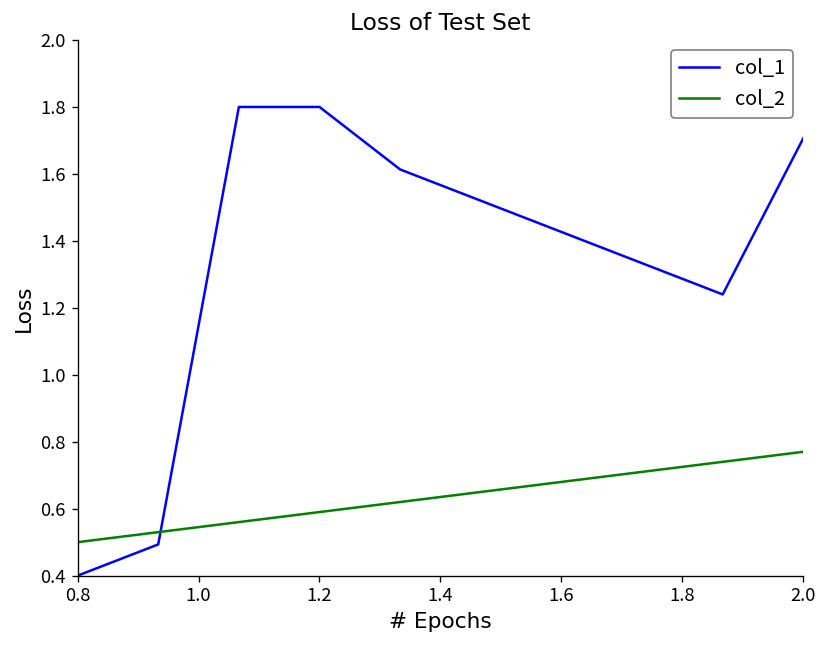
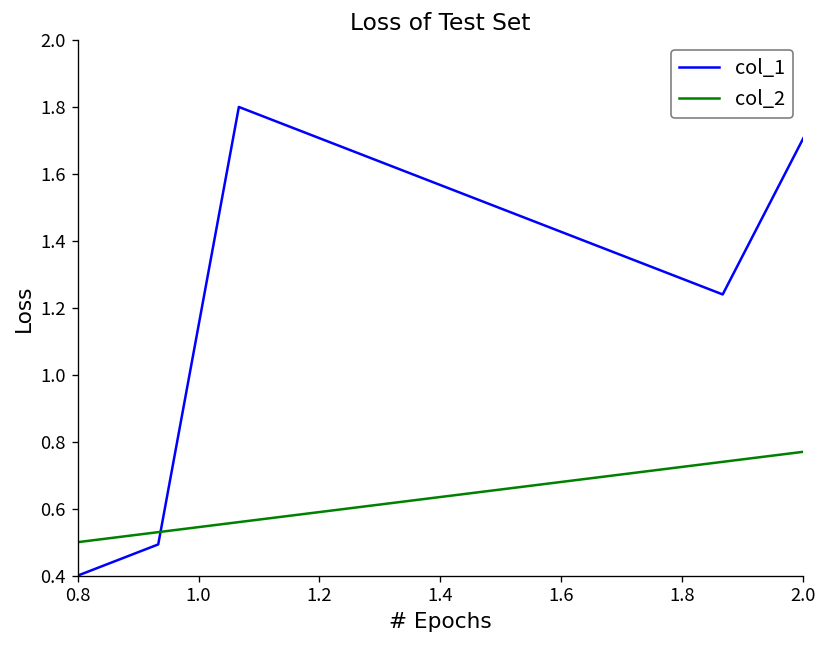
col_1, 1.2: 1.80 -> 1.71
